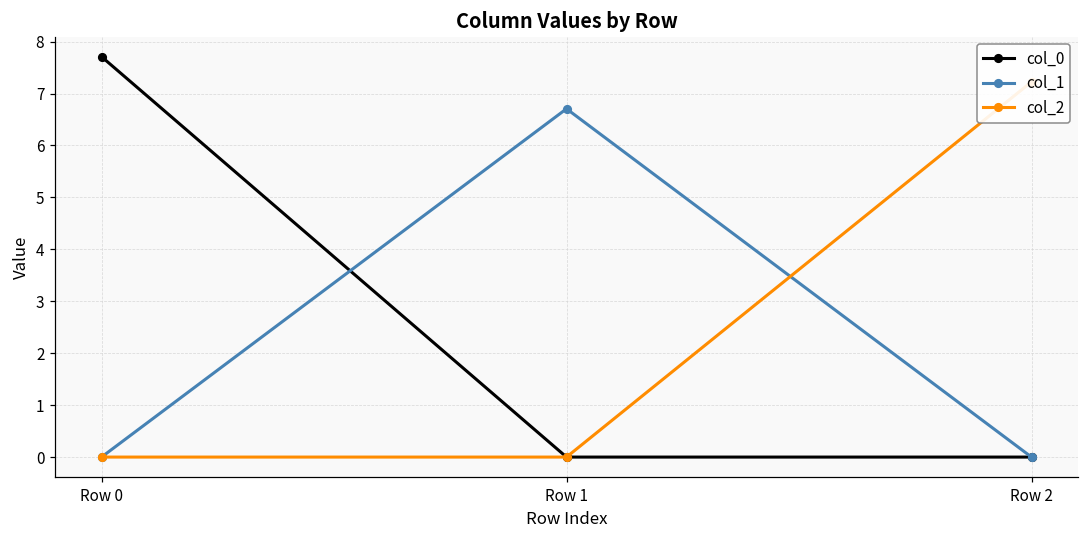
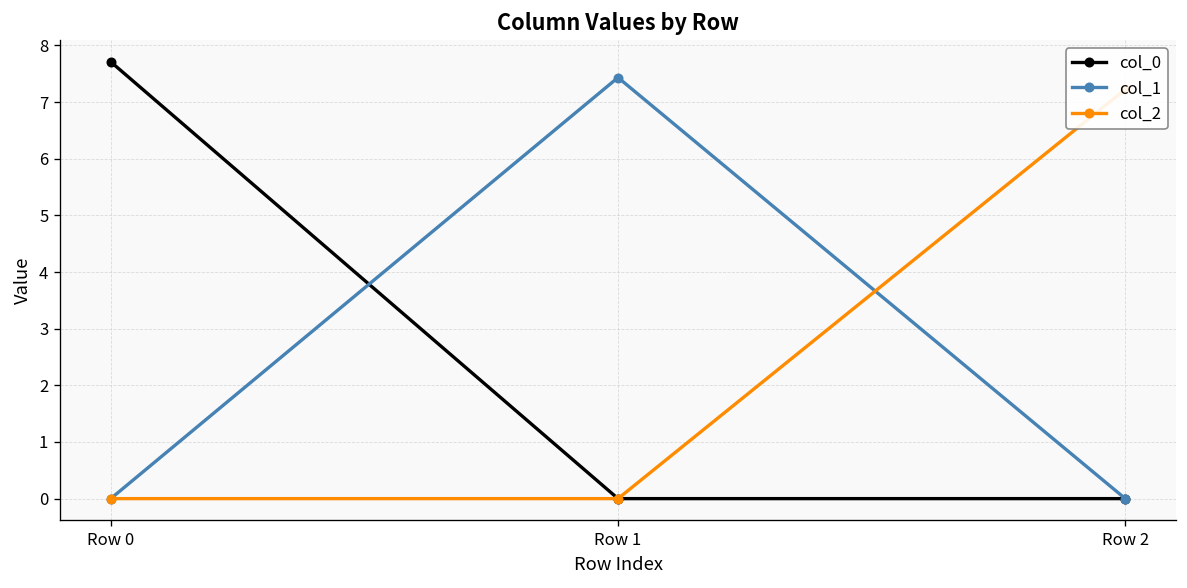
col_1, Row 1: 6.7 -> 7.4
